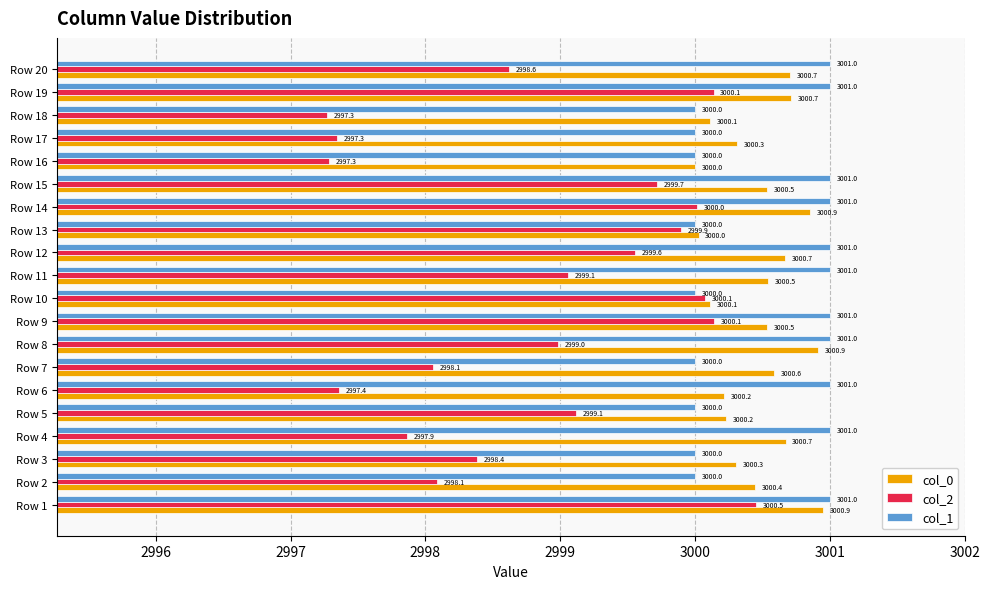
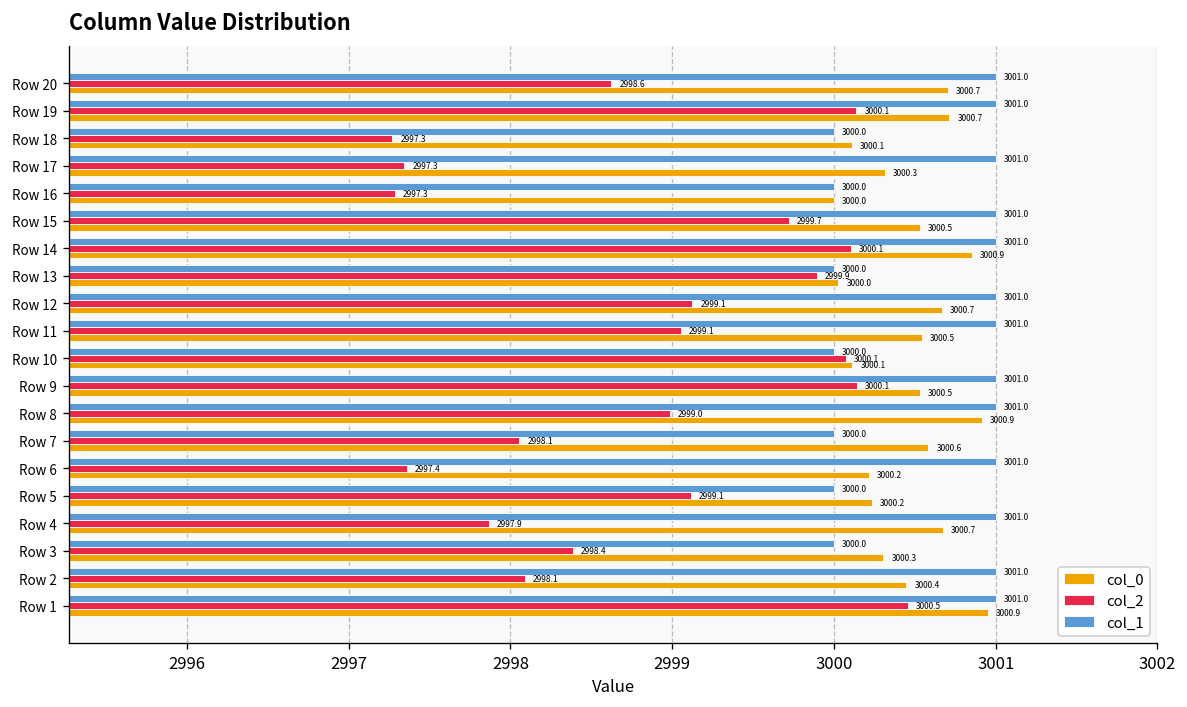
col_1, Row 17: 3000.0 -> 3001.0
col_2, Row 14: 3000.0 -> 3000.1
col_2, Row 12: 2999.6 -> 2999.1
col_1, Row 2: 3000.0 -> 3001.0
